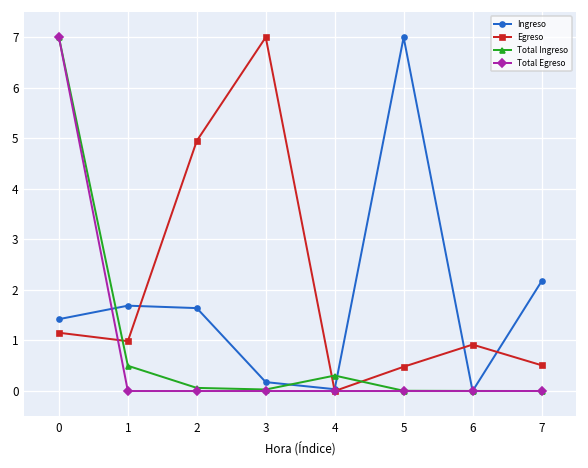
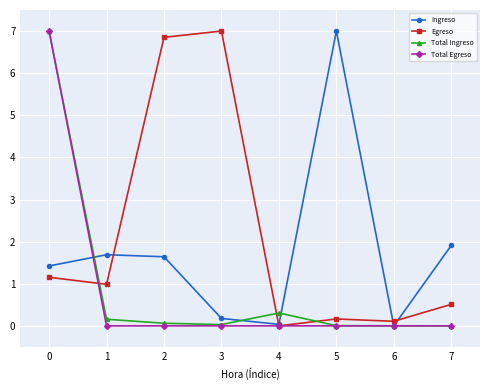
Total Ingreso, 1: 0.5 -> 0.2
Egreso, 2: 5.0 -> 6.9
Egreso, 5: 0.5 -> 0.2
Egreso, 6: 0.9 -> 0.1
Ingreso, 7: 2.2 -> 1.9
